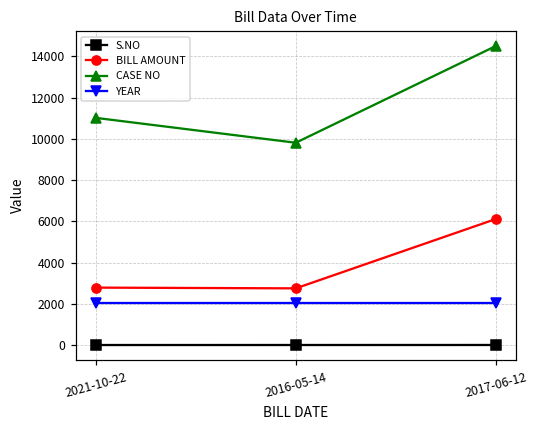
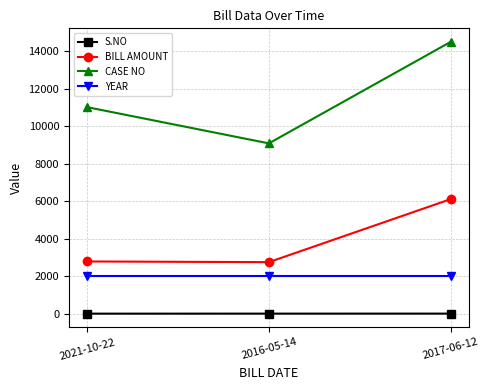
CASE NO, 2016-05-14: 9800 -> 9100
